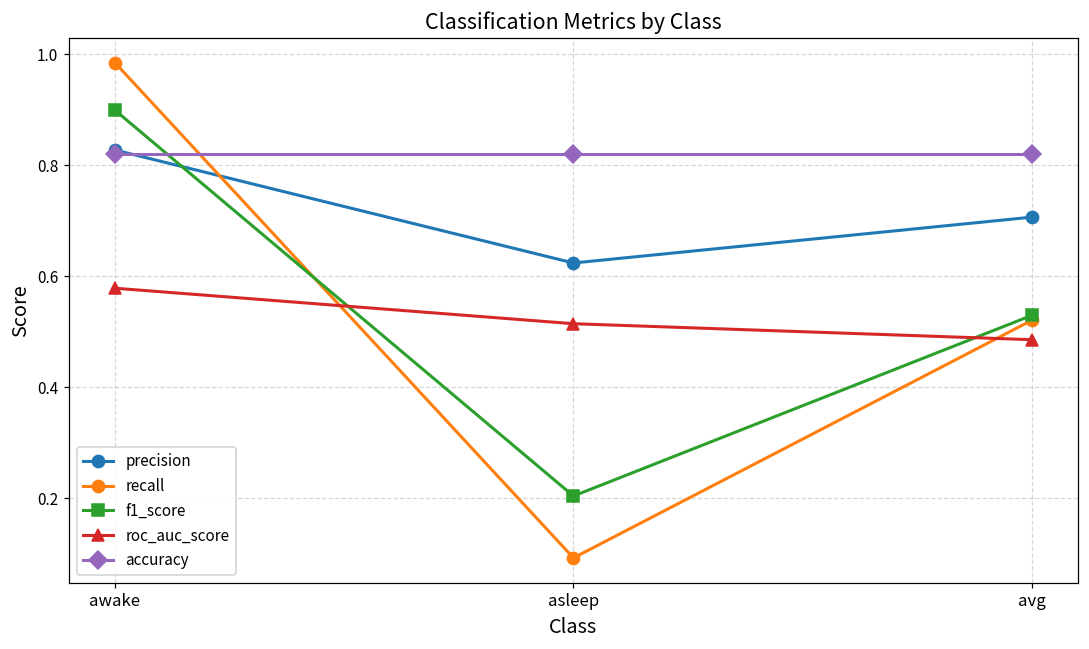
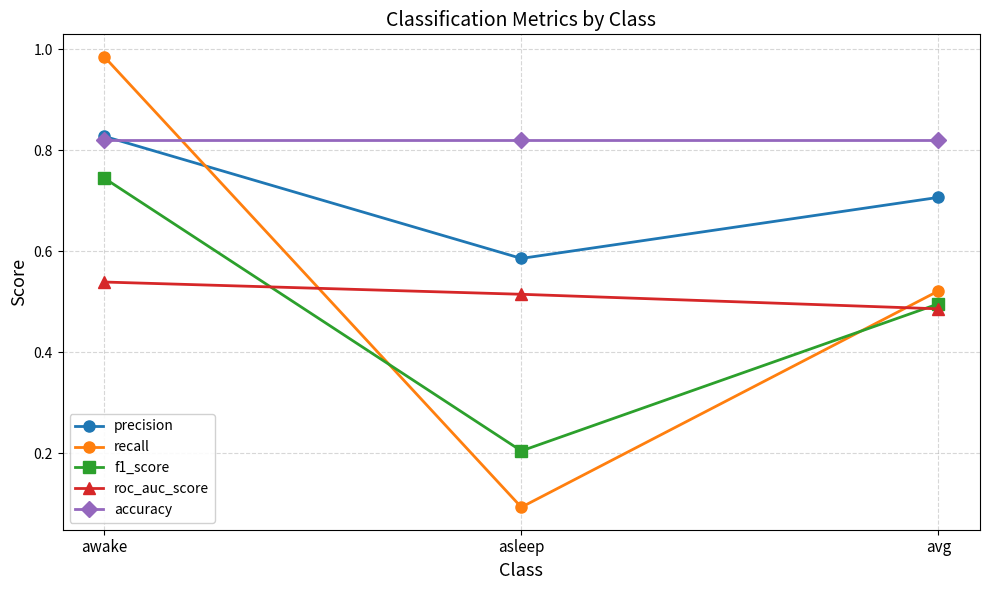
f1_score, awake: 0.90 -> 0.74
roc_auc_score, awake: 0.58 -> 0.54
precision, asleep: 0.62 -> 0.59
f1_score, avg: 0.53 -> 0.50
